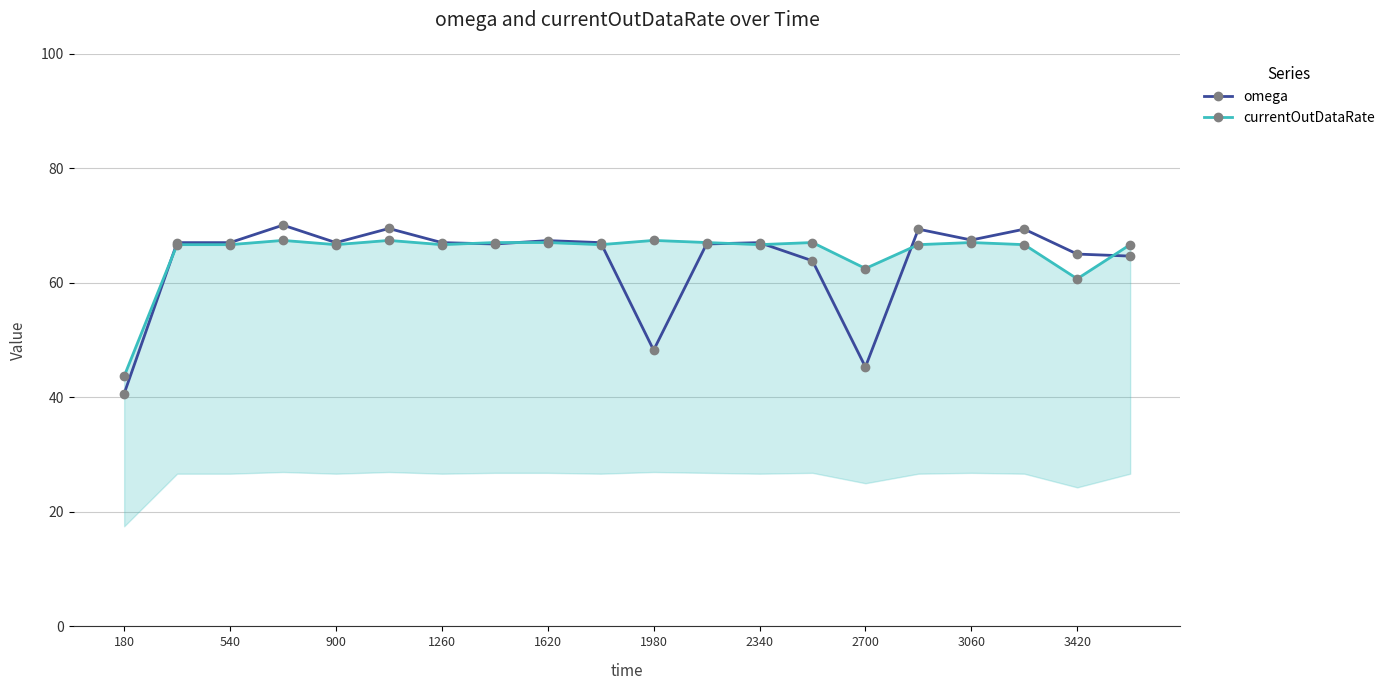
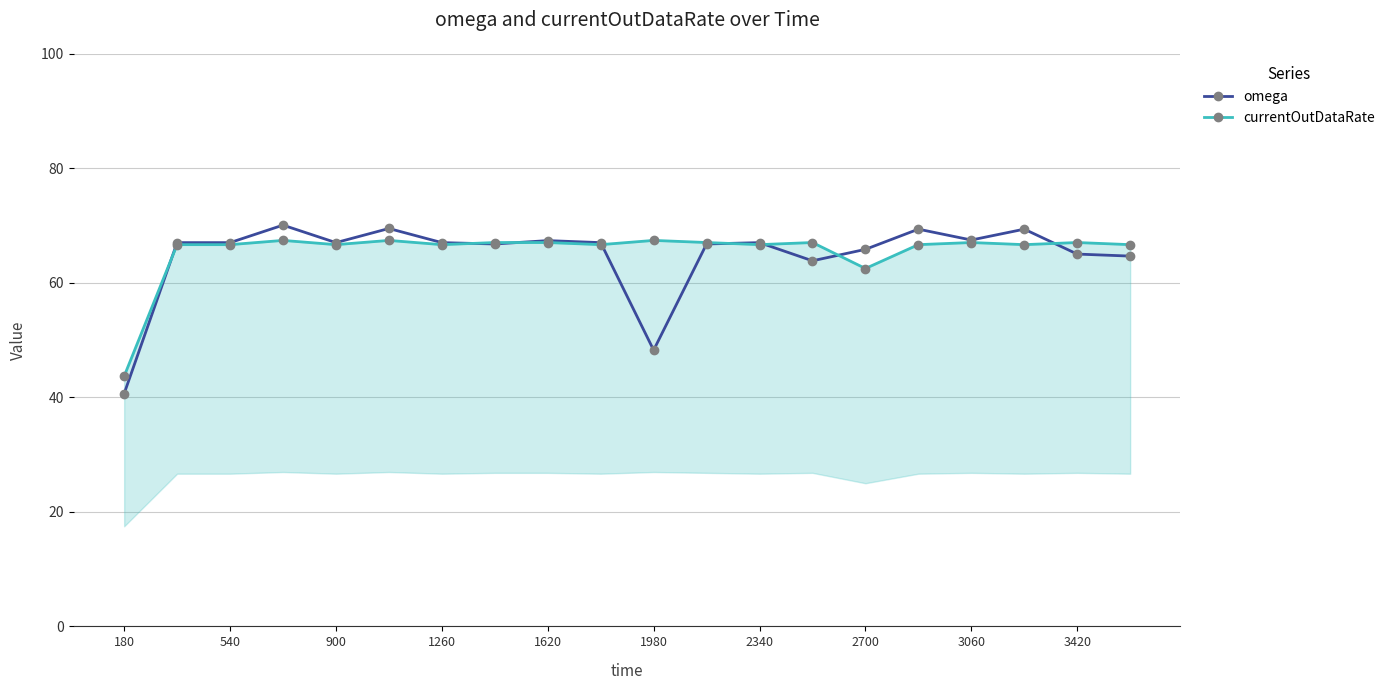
omega, 2700: 45 -> 66
currentOutDataRate, 3420: 61 -> 67
